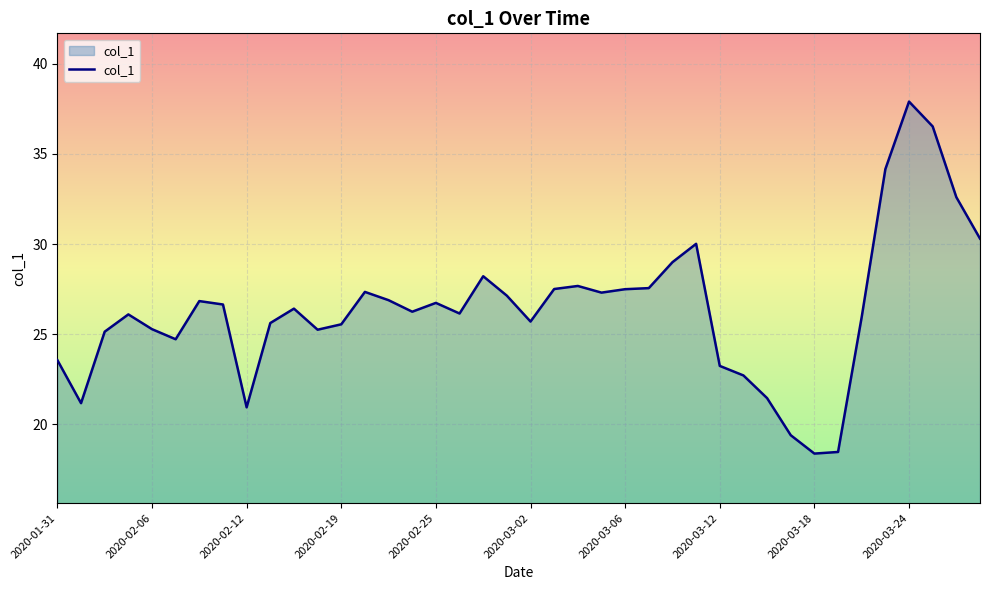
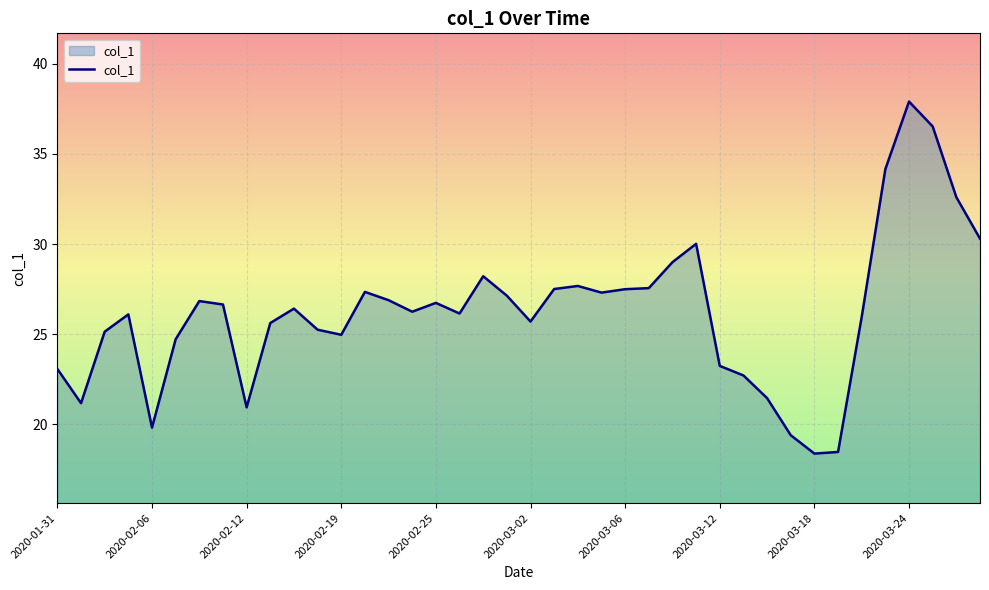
2020-01-31: 23.6 -> 23.1
2020-02-06: 25.3 -> 19.8
2020-02-19: 25.5 -> 25.0
